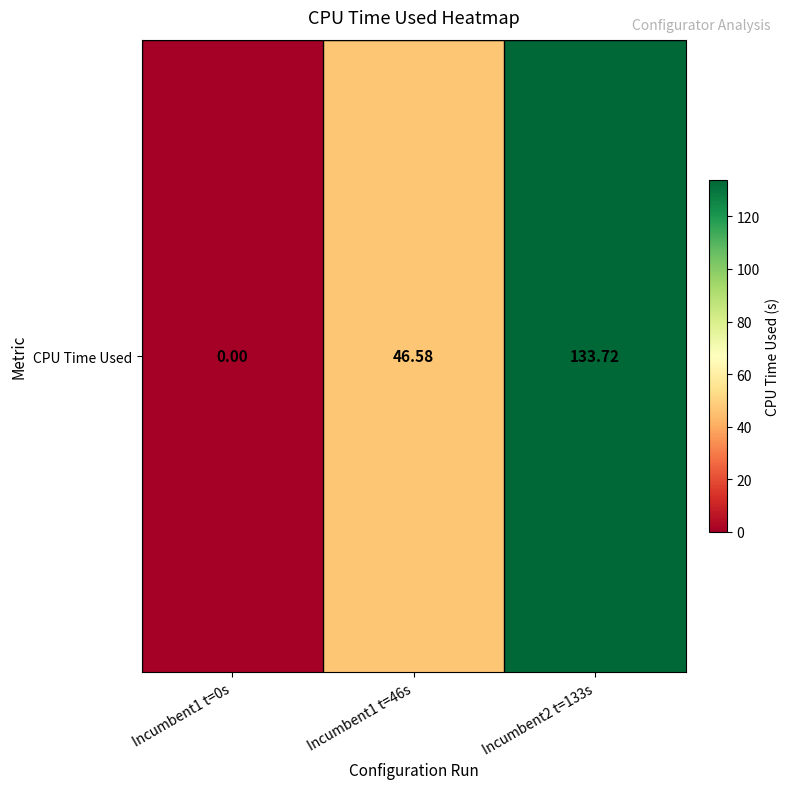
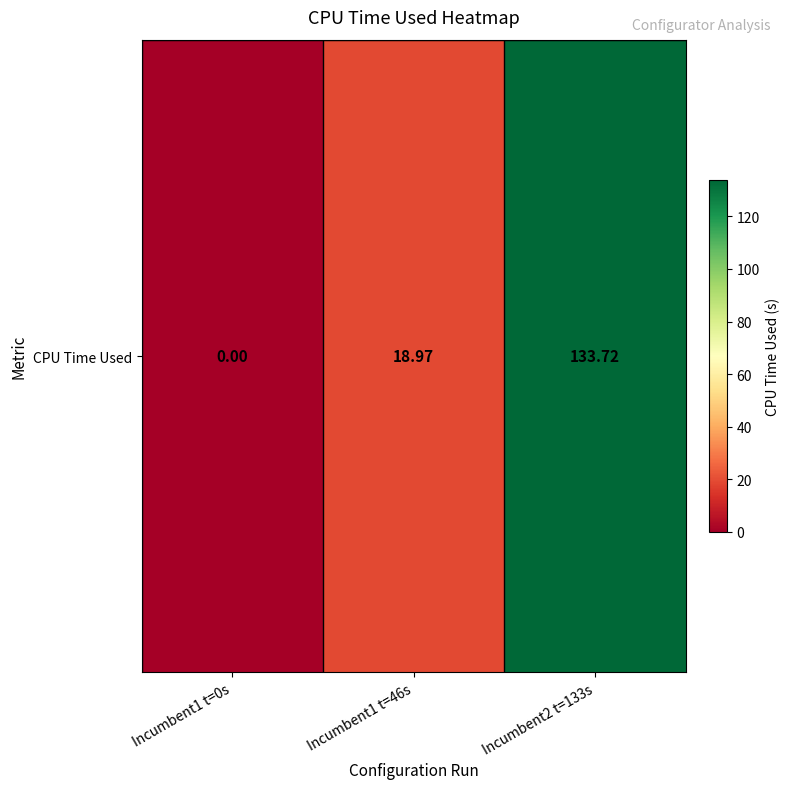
CPU Time Used, Incumbent1 t=46s: 46.58 -> 18.97
